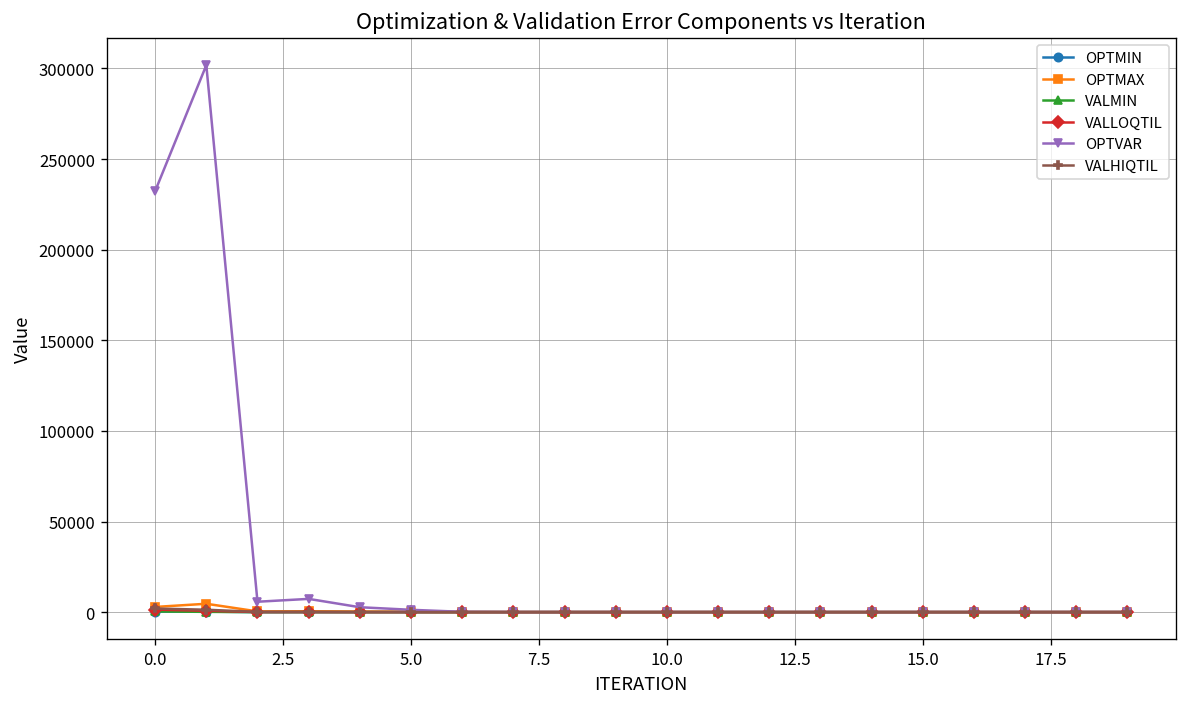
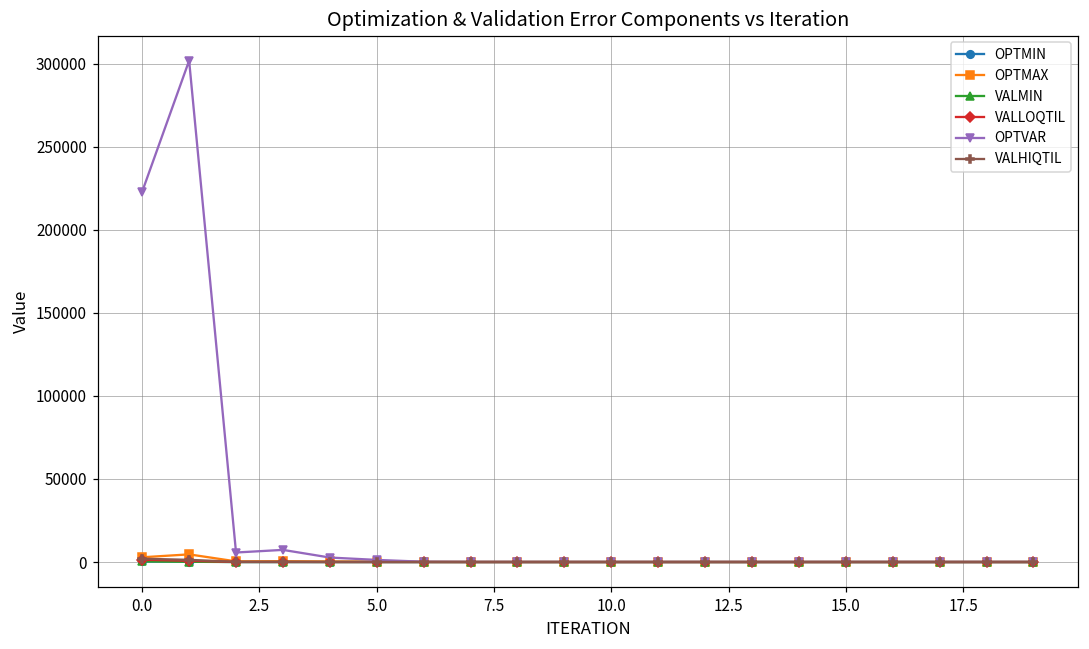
OPTVAR, 0.0: 232000 -> 223000
